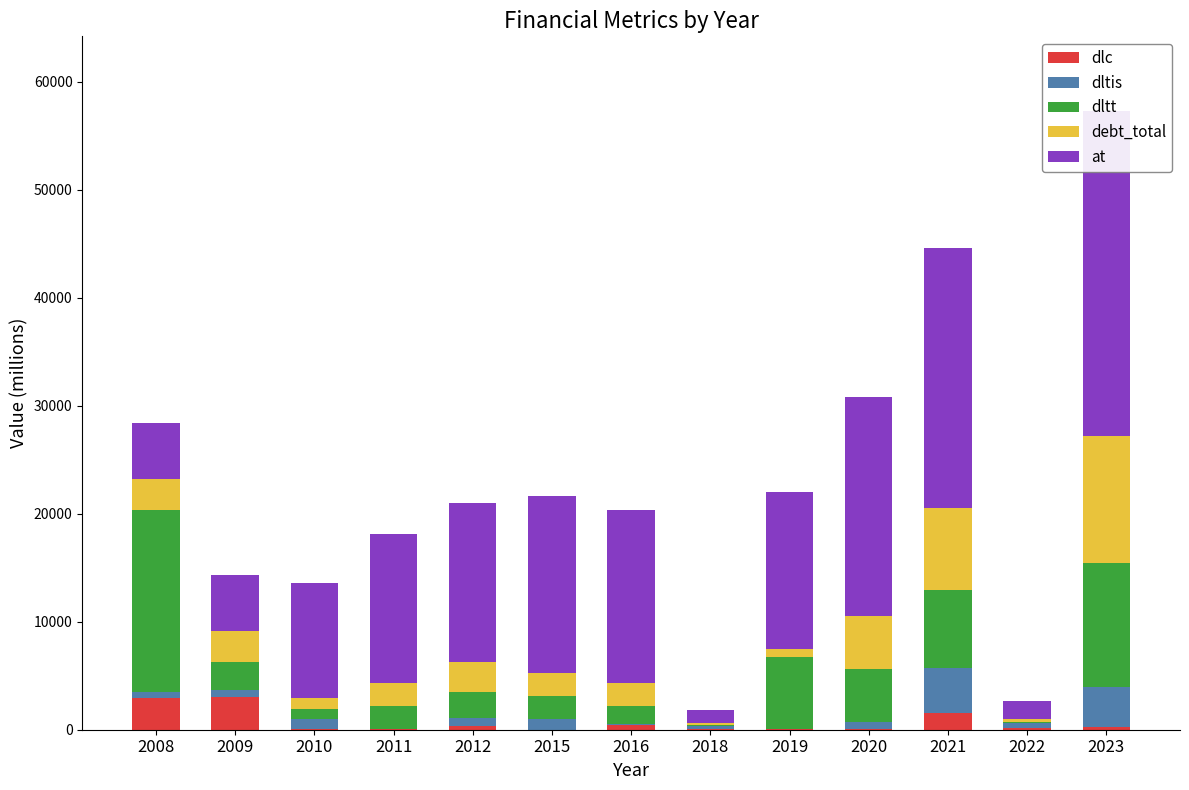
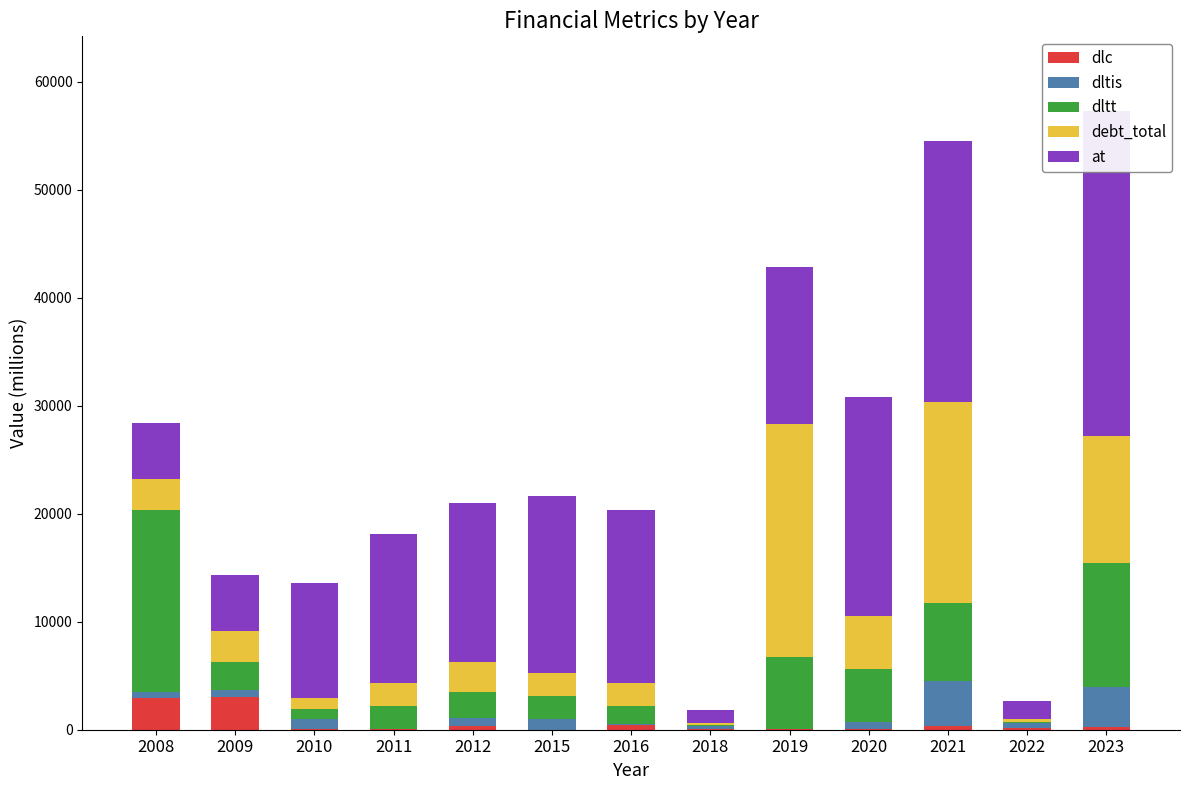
debt_total, 2019: 700 -> 21600
dlc, 2021: 1600 -> 400
debt_total, 2021: 7600 -> 18600
